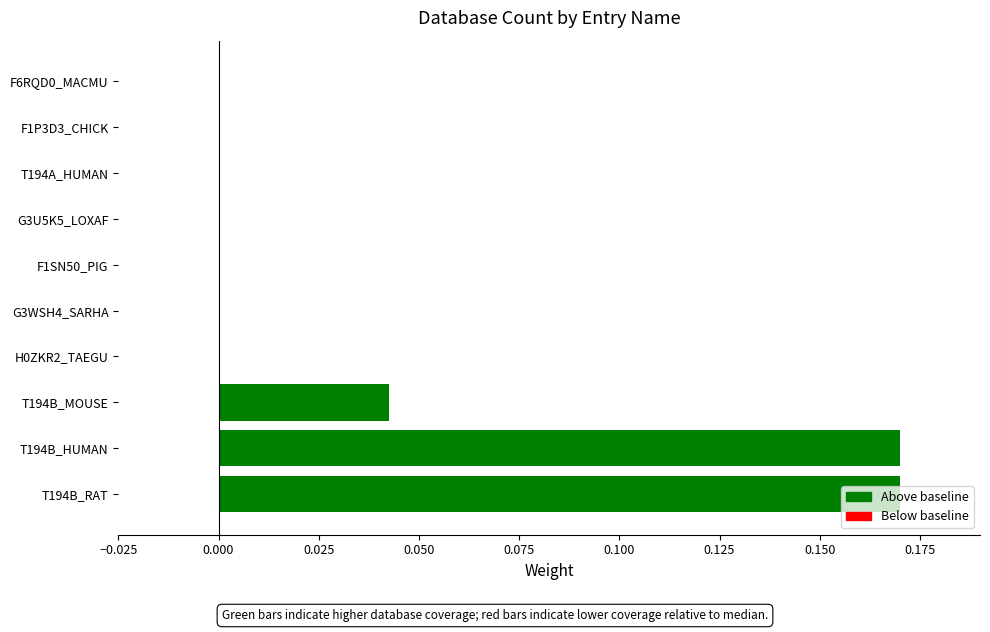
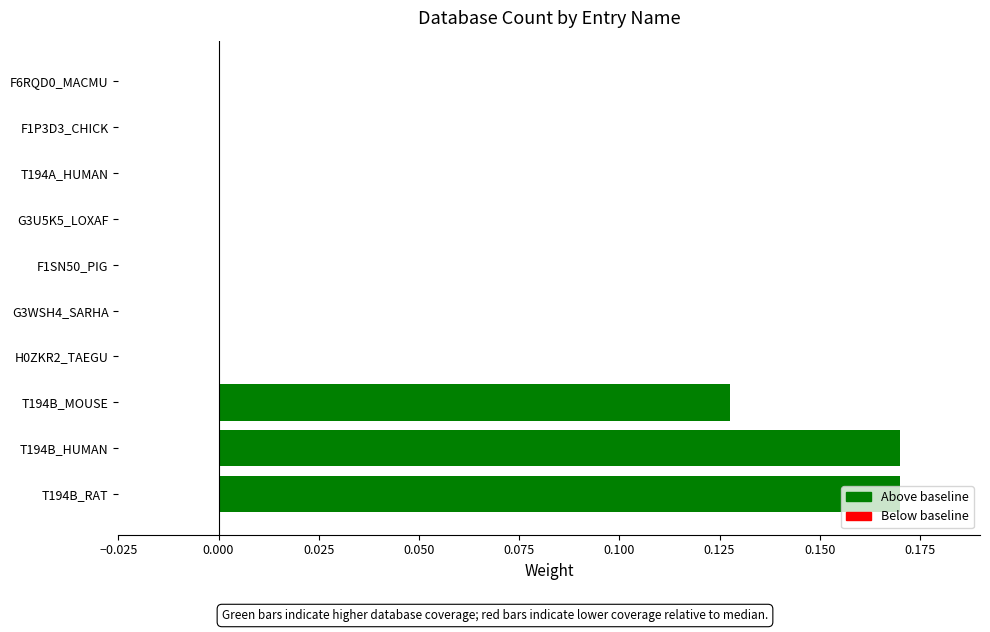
T194B_MOUSE: 0.042 -> 0.127
